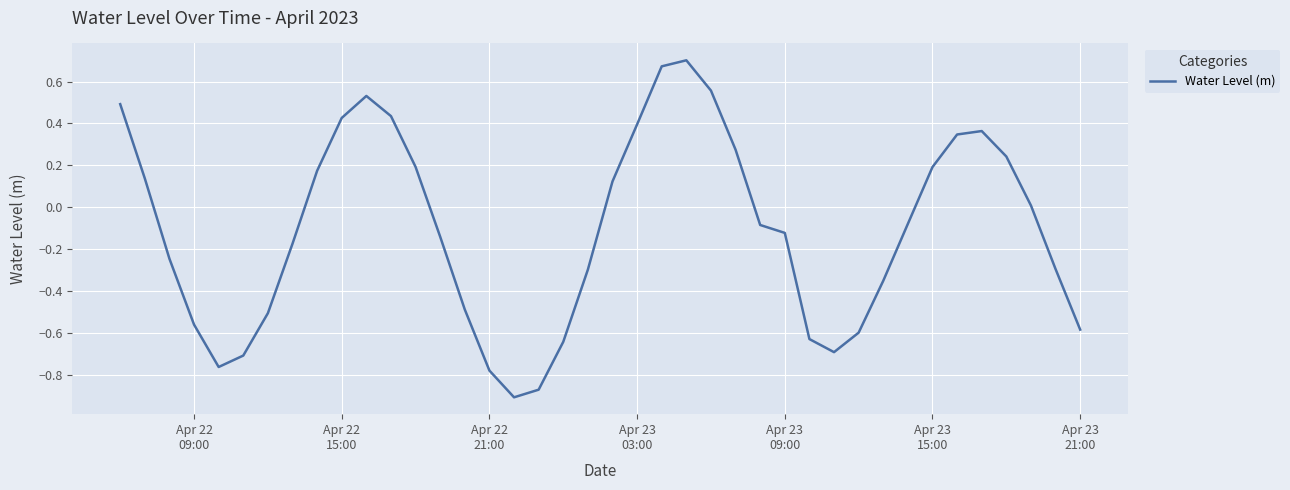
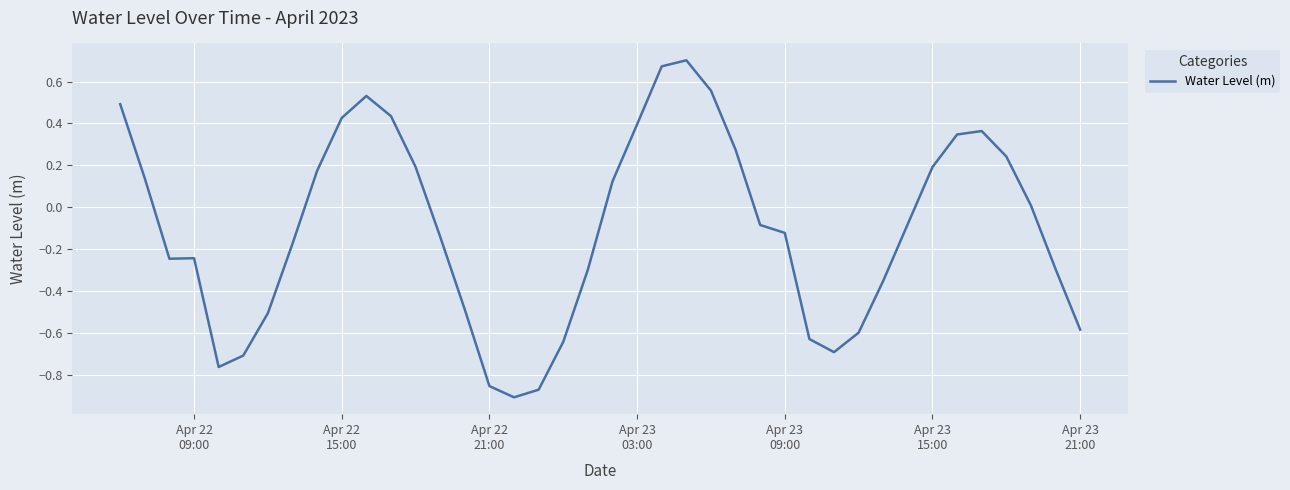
Apr 22 09:00: -0.56 -> -0.24
Apr 22 21:00: -0.78 -> -0.85
